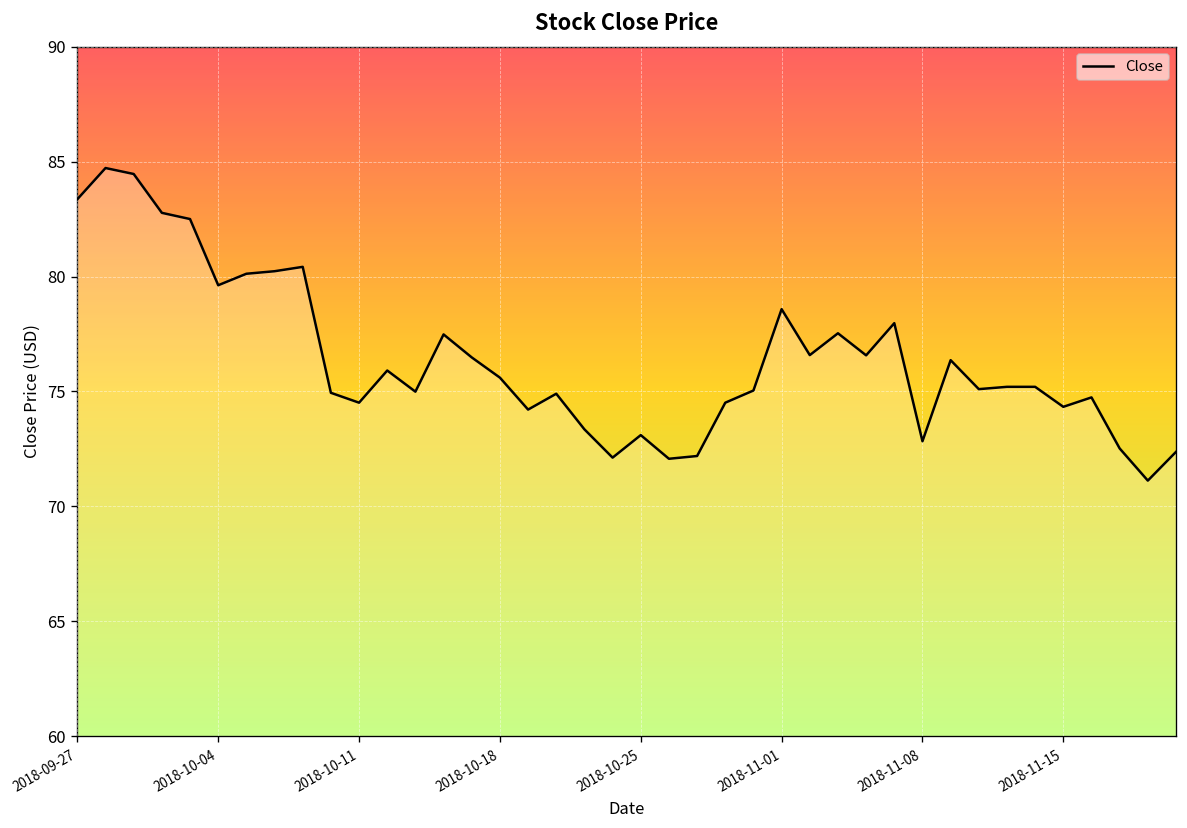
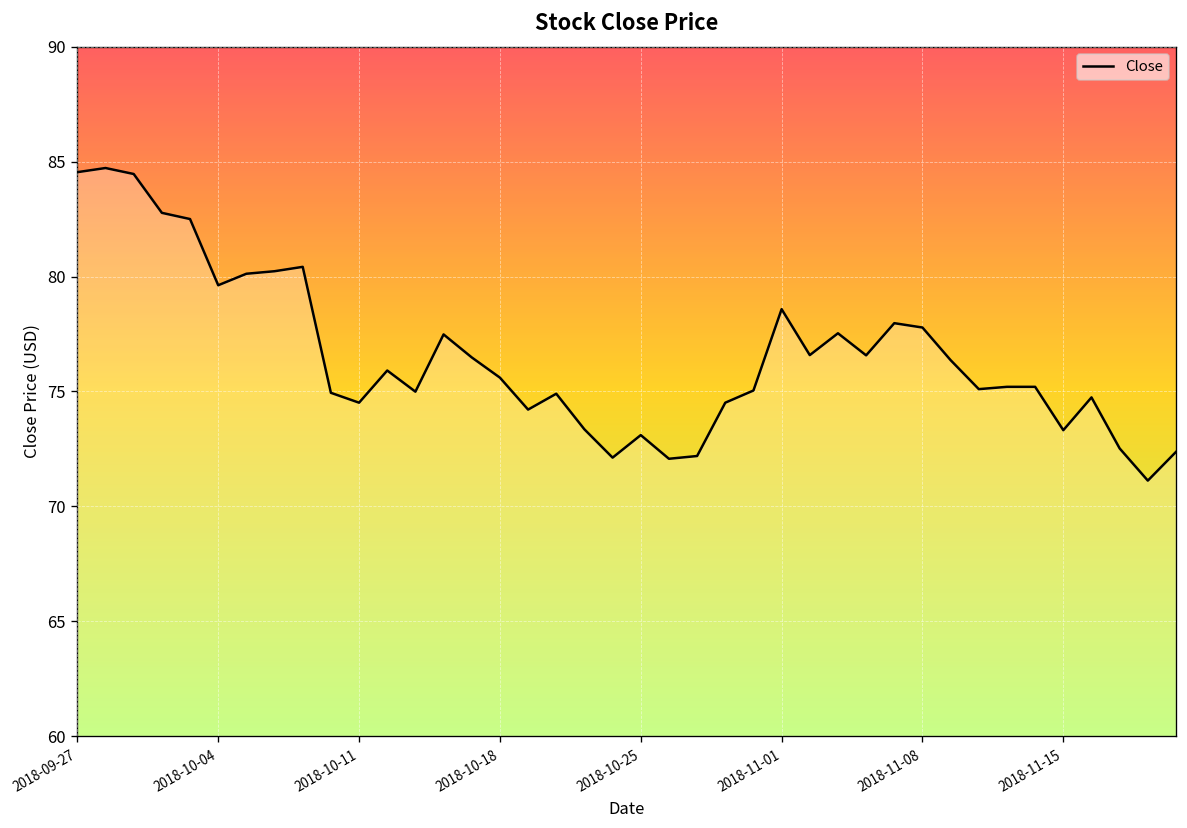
2018-09-27: 83.4 -> 84.5
2018-11-08: 72.8 -> 77.8
2018-11-15: 74.3 -> 73.3
